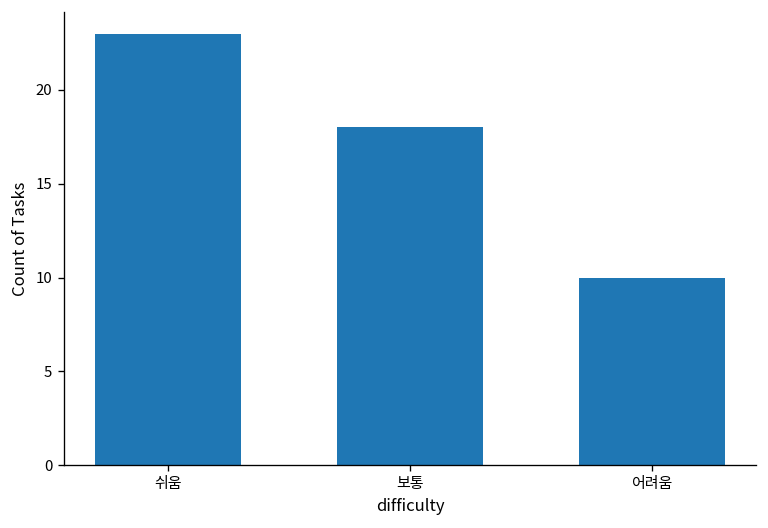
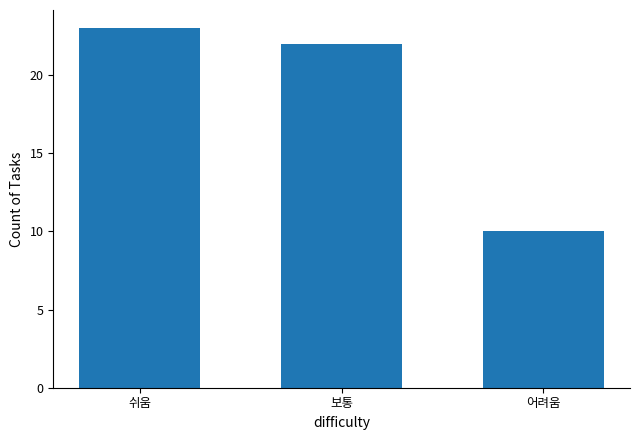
보통: 18 -> 22
